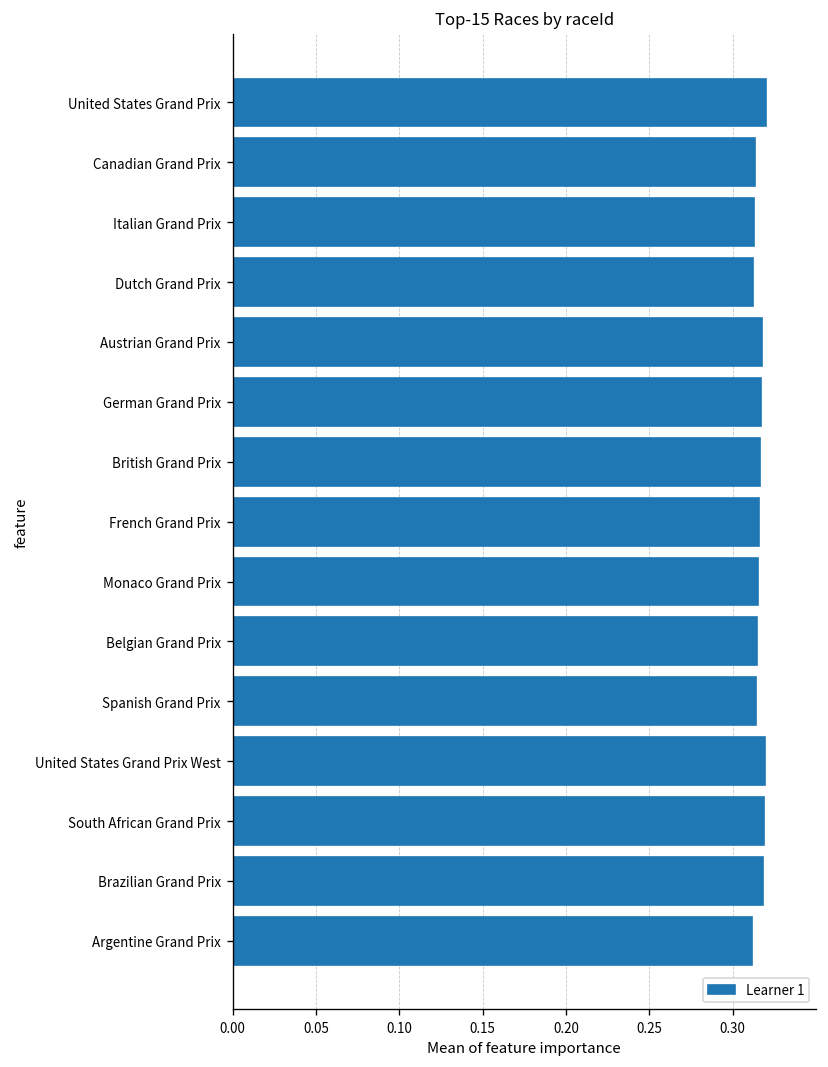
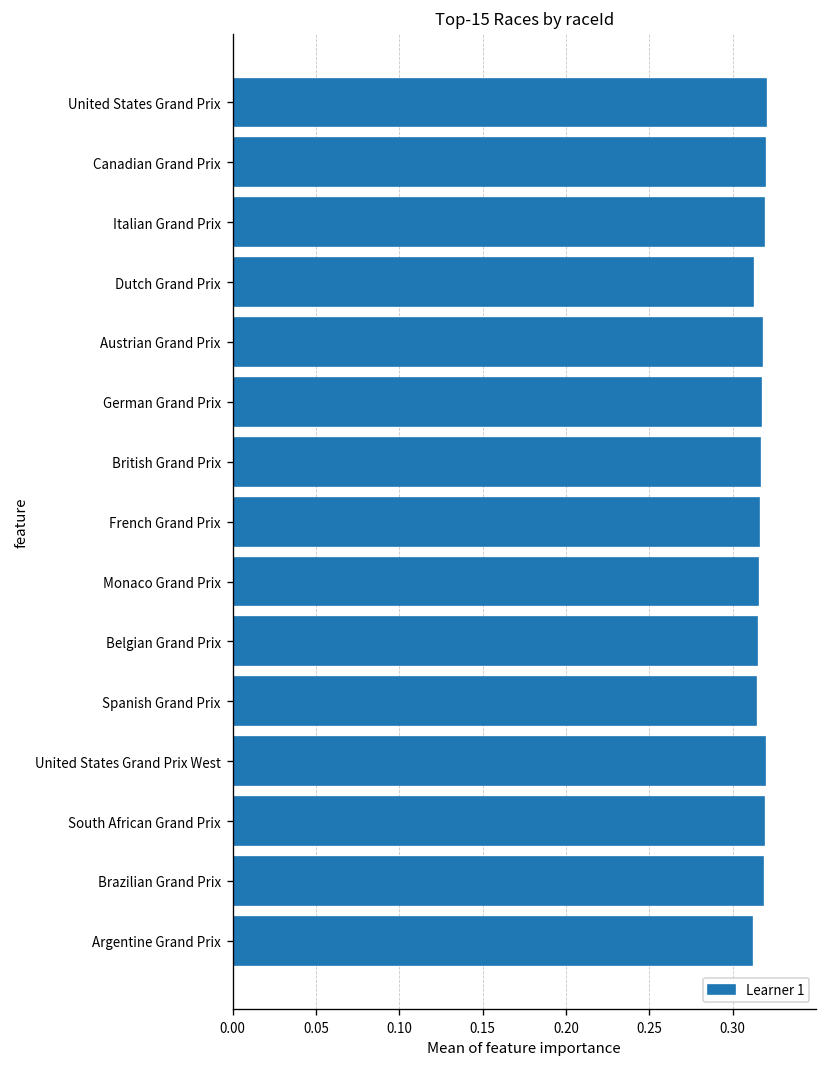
Canadian Grand Prix: 0.313 -> 0.319
Italian Grand Prix: 0.313 -> 0.319
